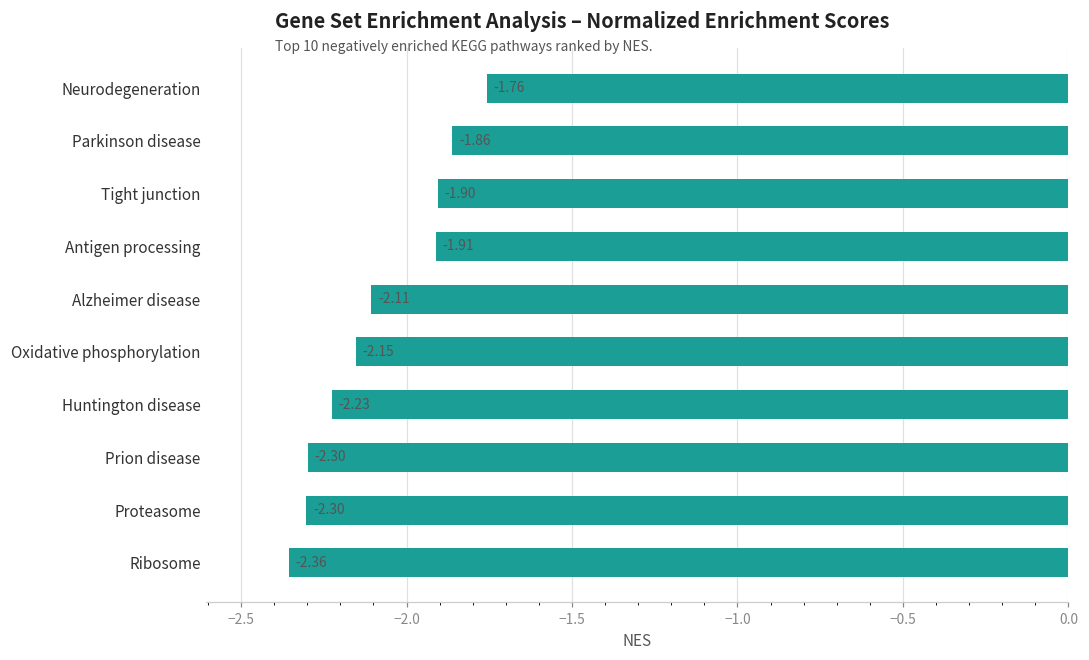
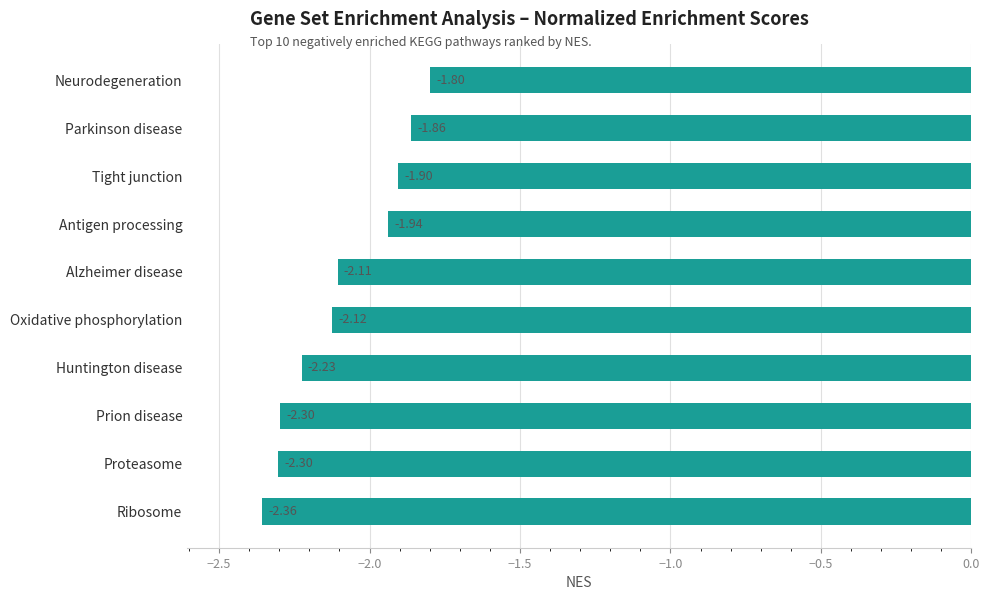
Neurodegeneration: -1.76 -> -1.80
Antigen processing: -1.91 -> -1.94
Oxidative phosphorylation: -2.15 -> -2.12
